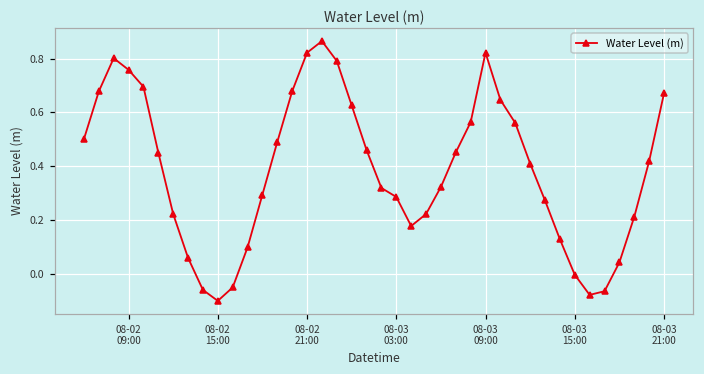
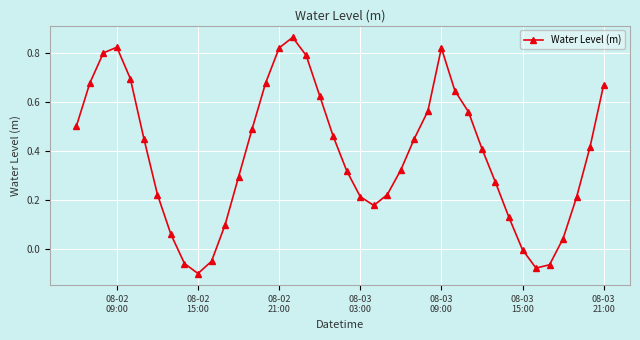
08-02 09:00: 0.76 -> 0.83
08-03 03:00: 0.29 -> 0.21
